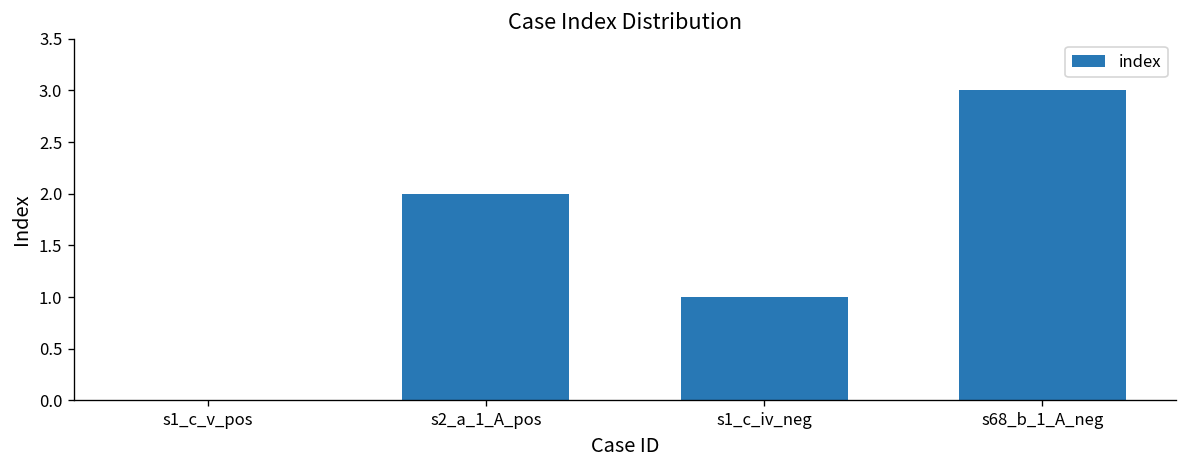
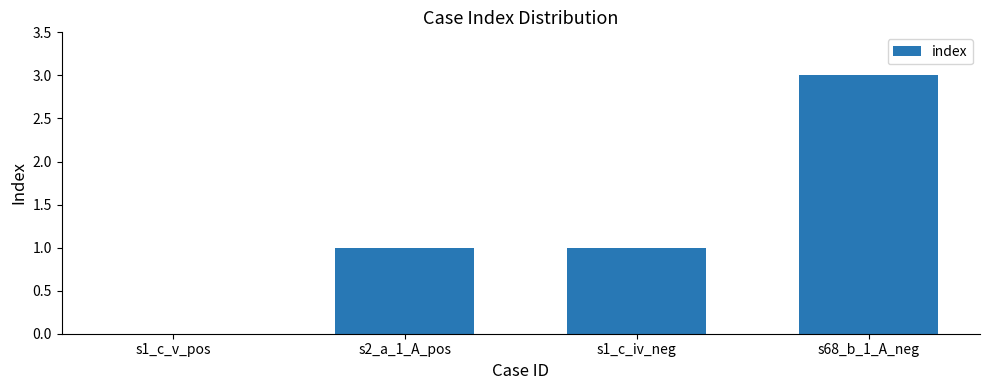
s2_a_1_A_pos: 2 -> 1
